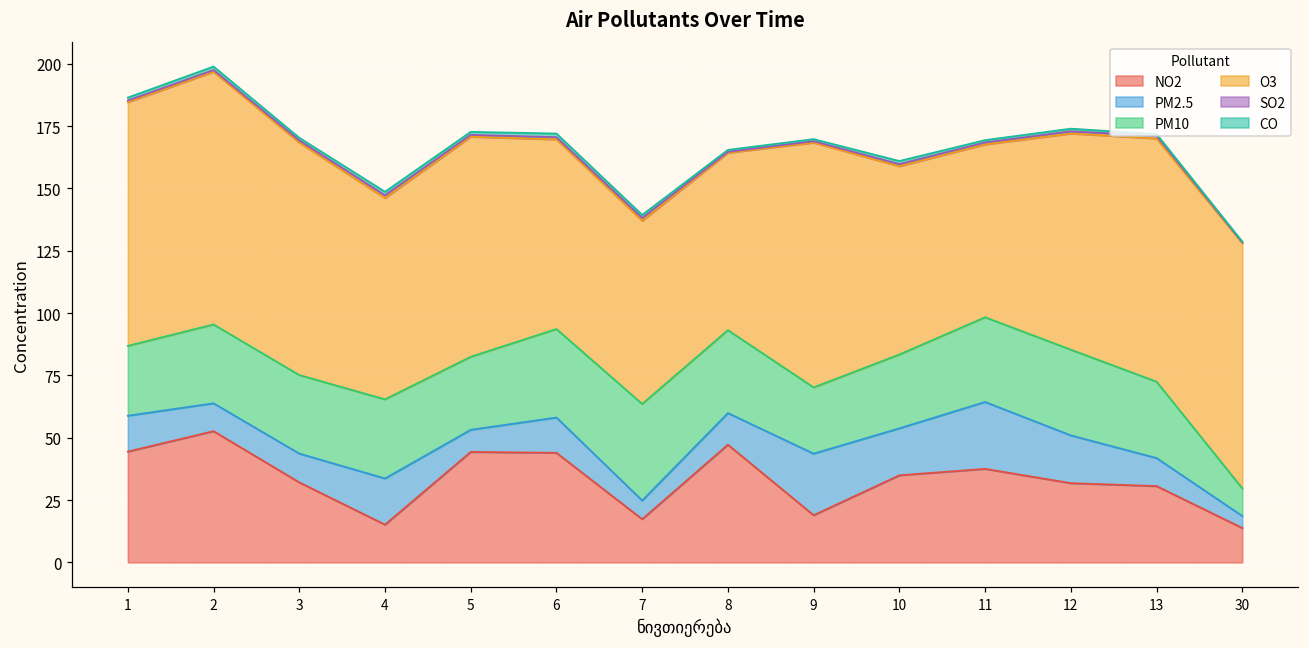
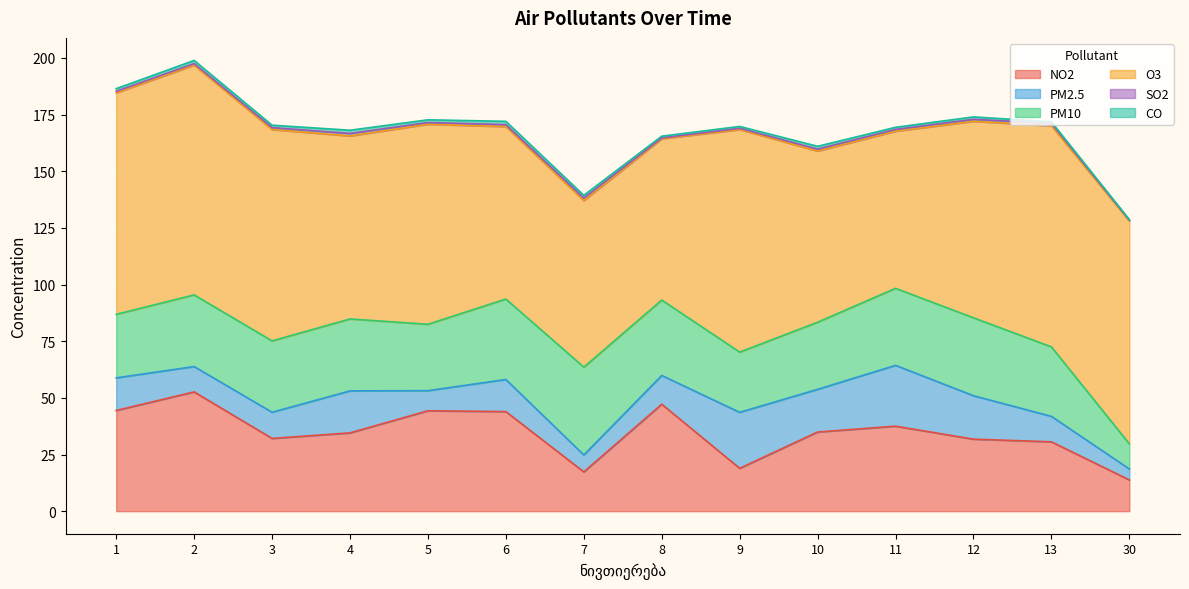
NO2, 4: 15 -> 35
